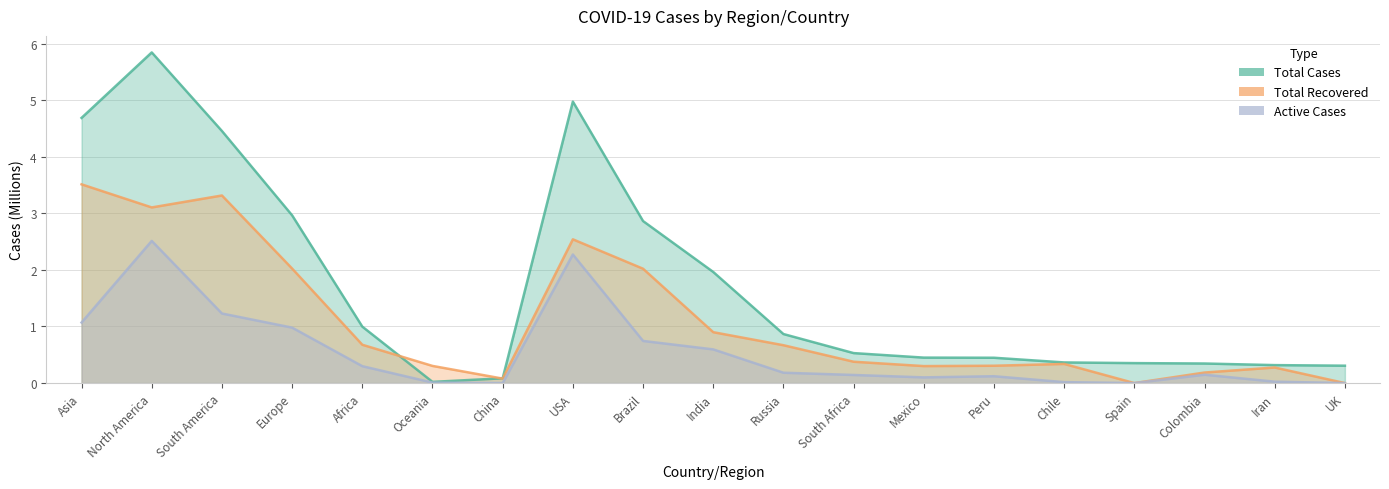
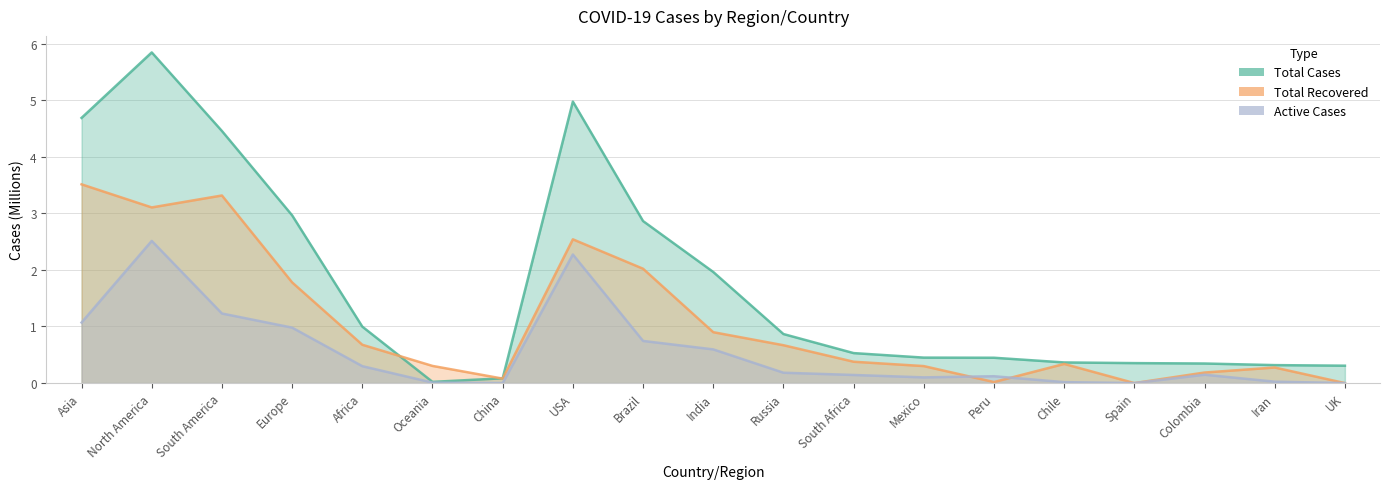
Total Recovered, Europe: 2.0 -> 1.8
Total Recovered, Peru: 0.3 -> 0.0
